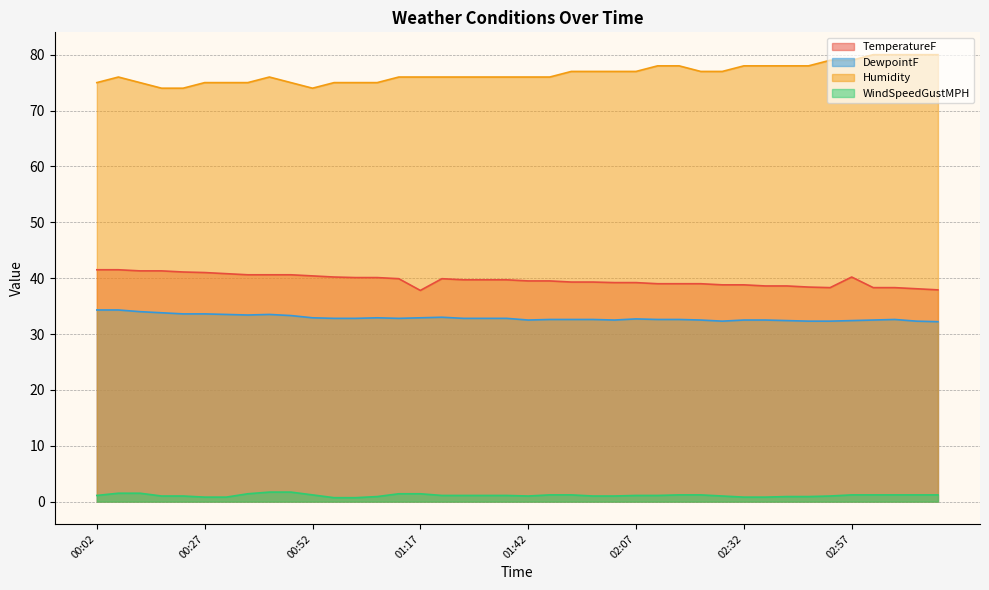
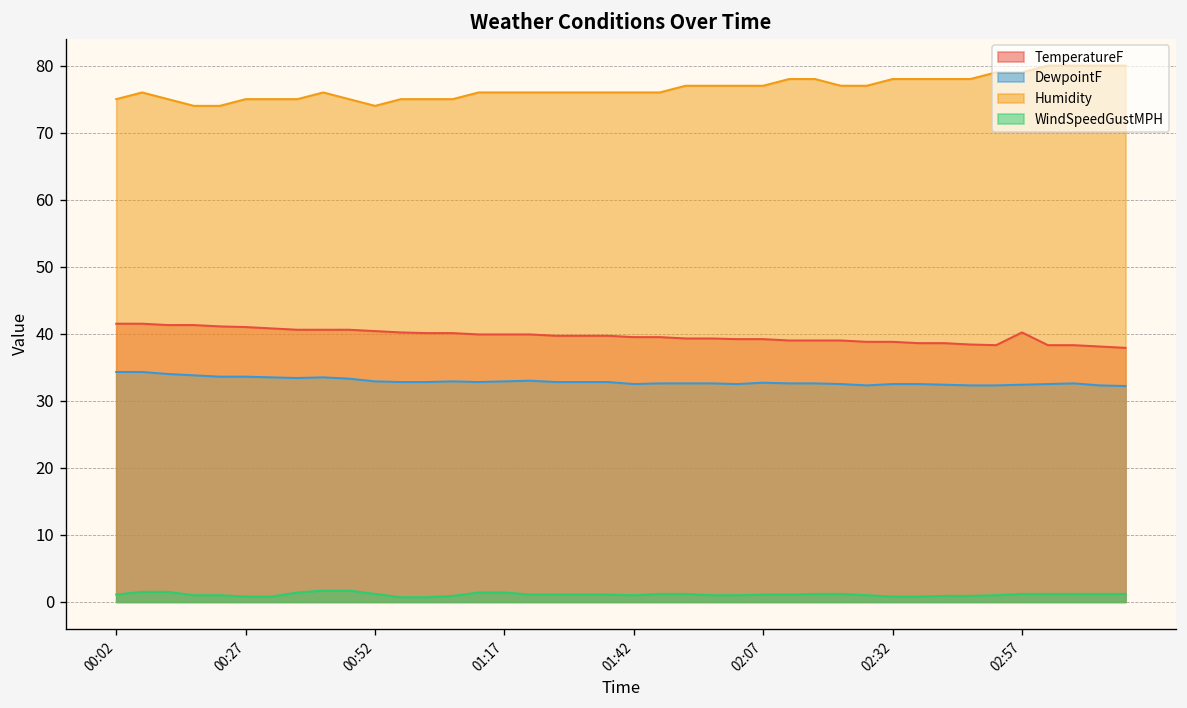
TemperatureF, 01:17: 38 -> 40
